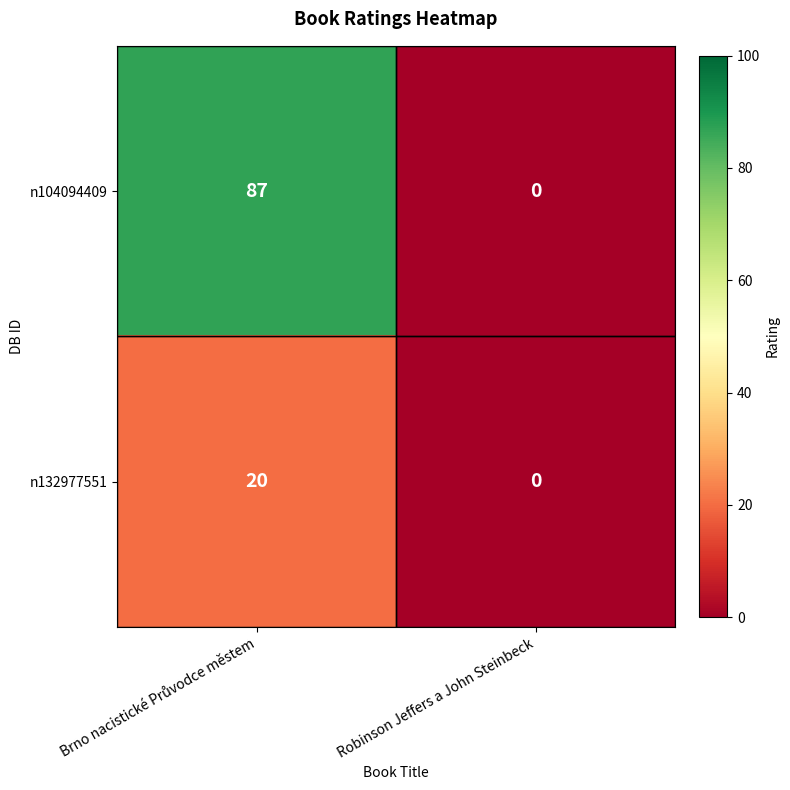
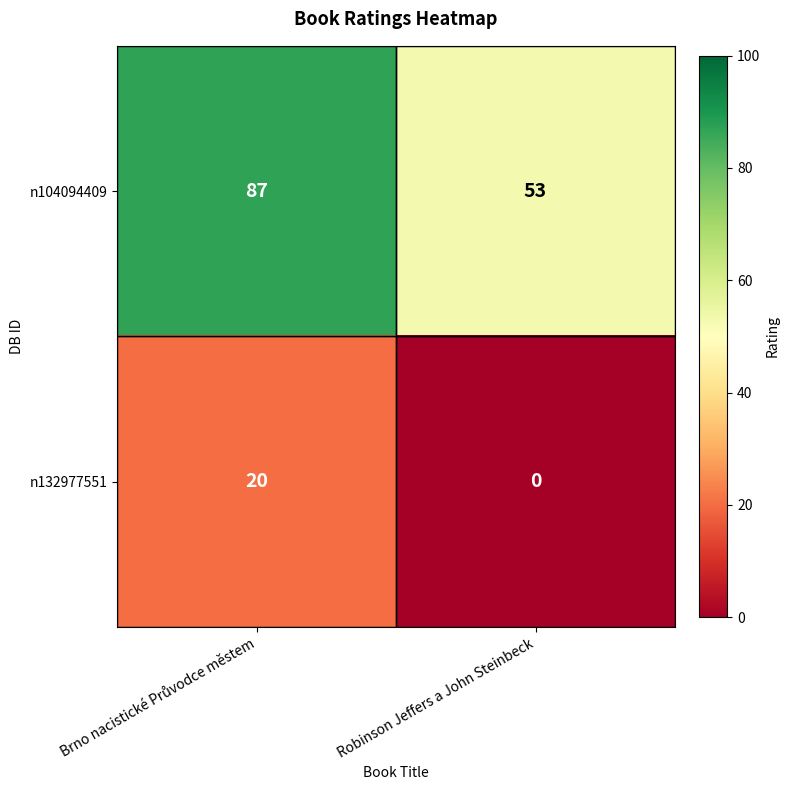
n104094409, Robinson Jeffers a John Steinbeck: 0 -> 53
